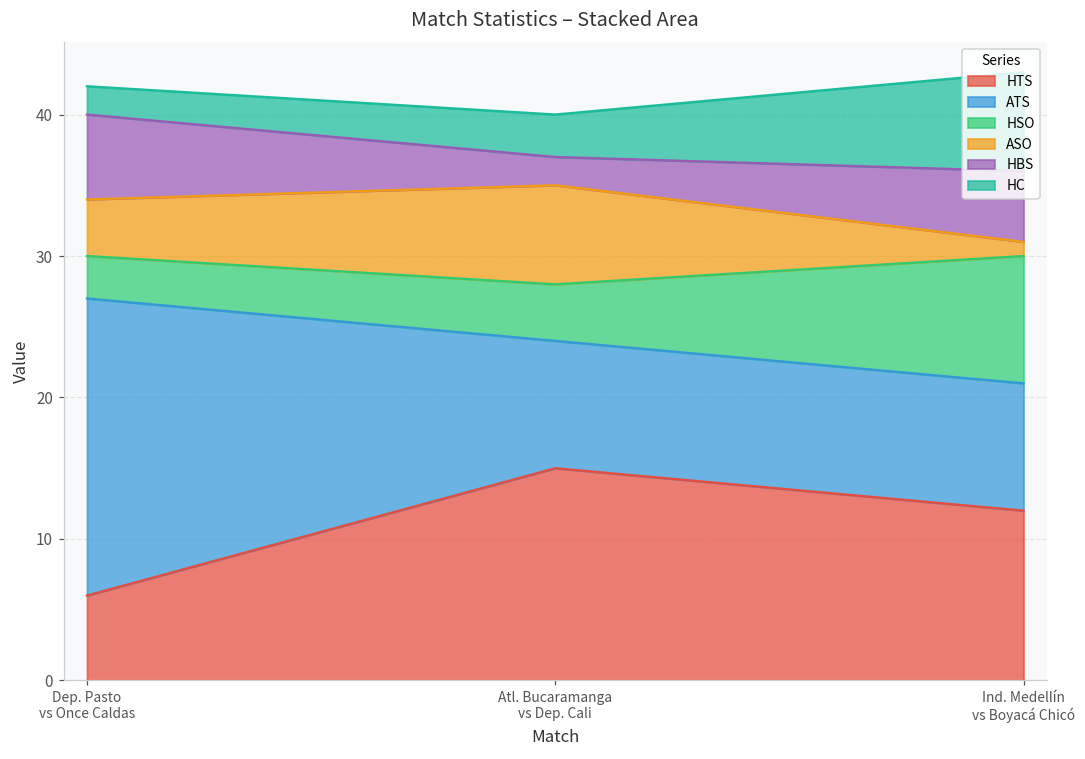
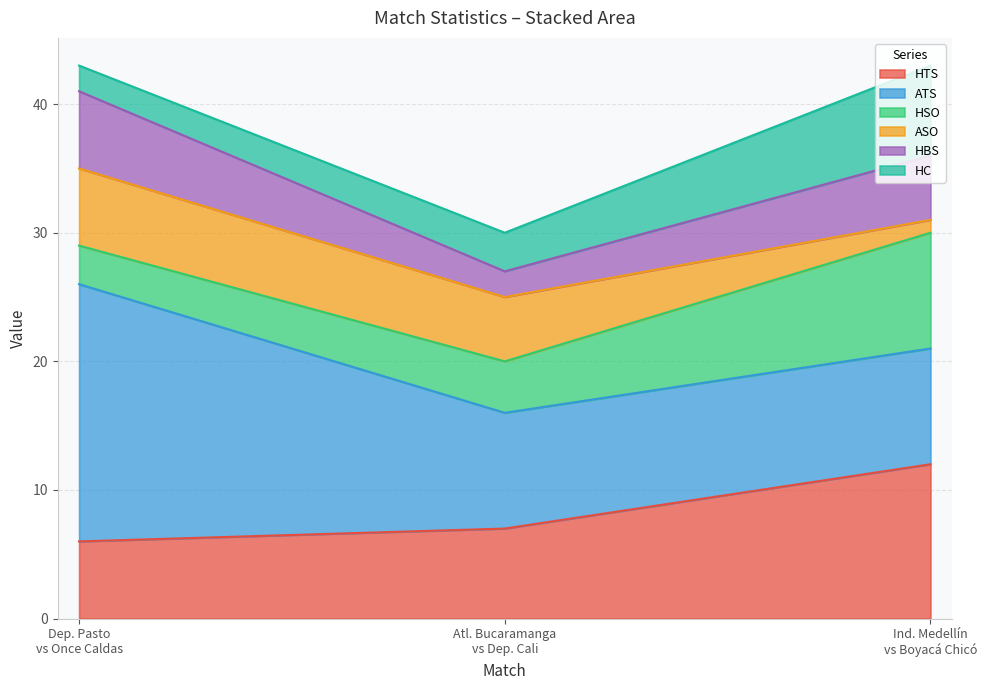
ATS, Dep. Pasto vs Once Caldas: 21 -> 20
ASO, Dep. Pasto vs Once Caldas: 4 -> 6
HTS, Atl. Bucaramanga vs Dep. Cali: 15 -> 7
ASO, Atl. Bucaramanga vs Dep. Cali: 7 -> 5
